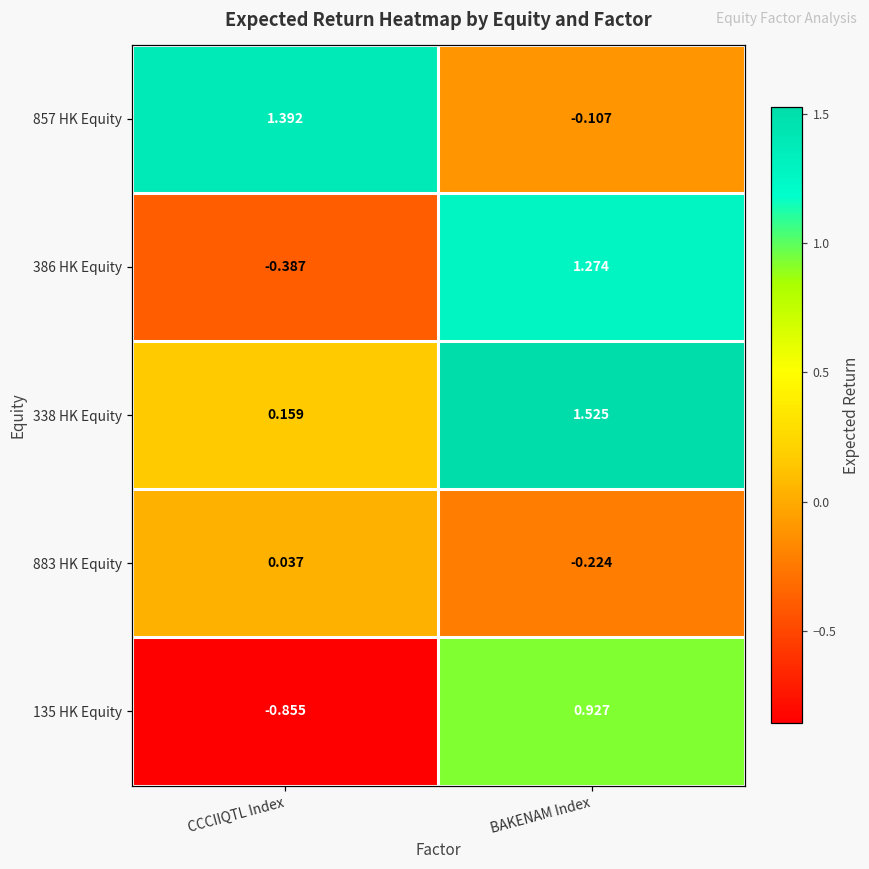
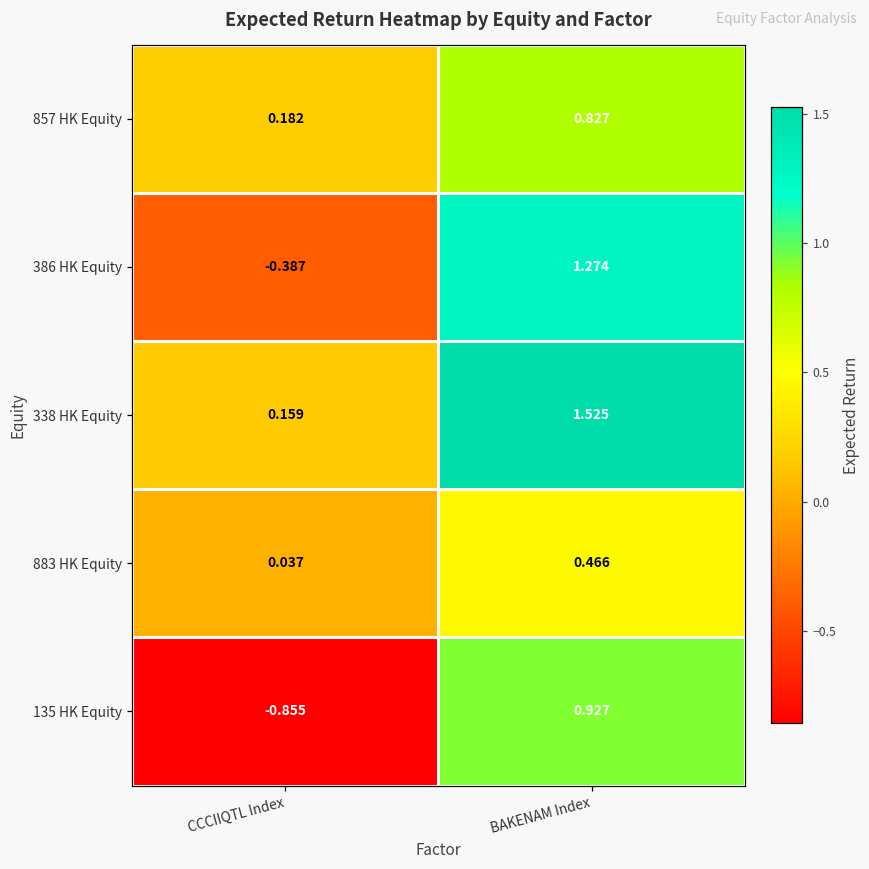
857 HK Equity, CCCIIQTL Index: 1.392 -> 0.182
857 HK Equity, BAKENAM Index: -0.107 -> 0.827
883 HK Equity, BAKENAM Index: -0.224 -> 0.466
